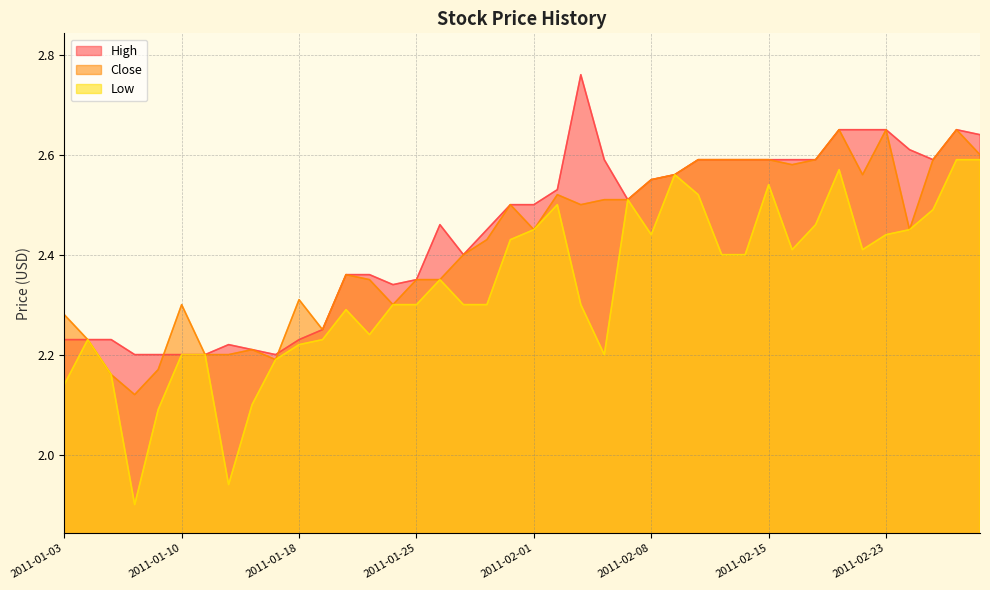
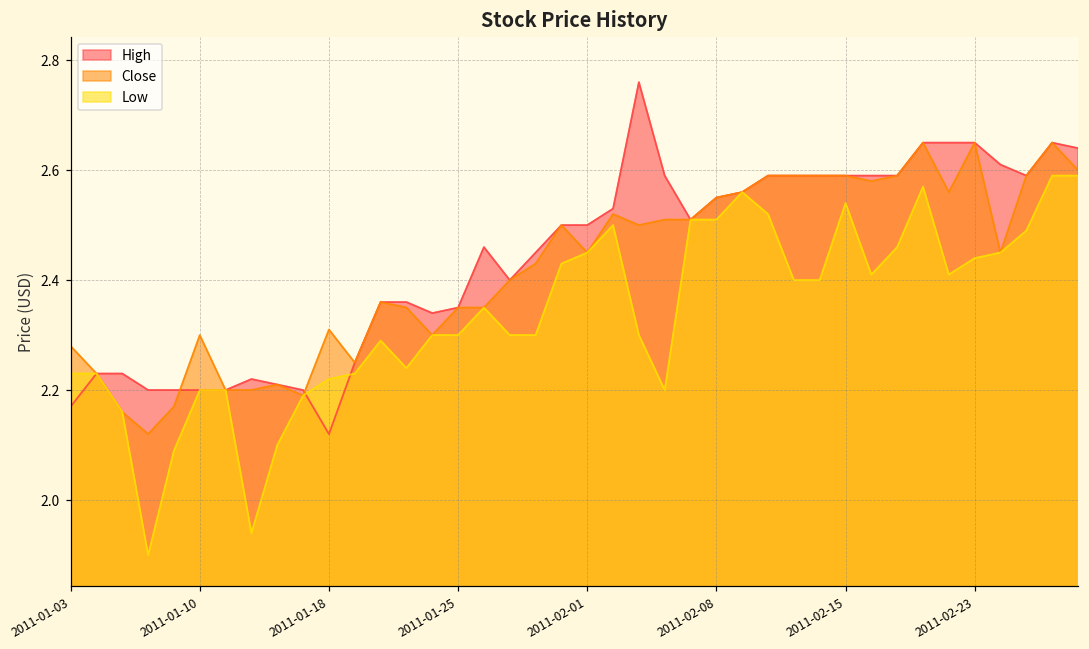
High, 2011-01-03: 2.23 -> 2.17
Low, 2011-01-03: 2.14 -> 2.23
High, 2011-01-18: 2.23 -> 2.12
Low, 2011-02-08: 2.44 -> 2.51
